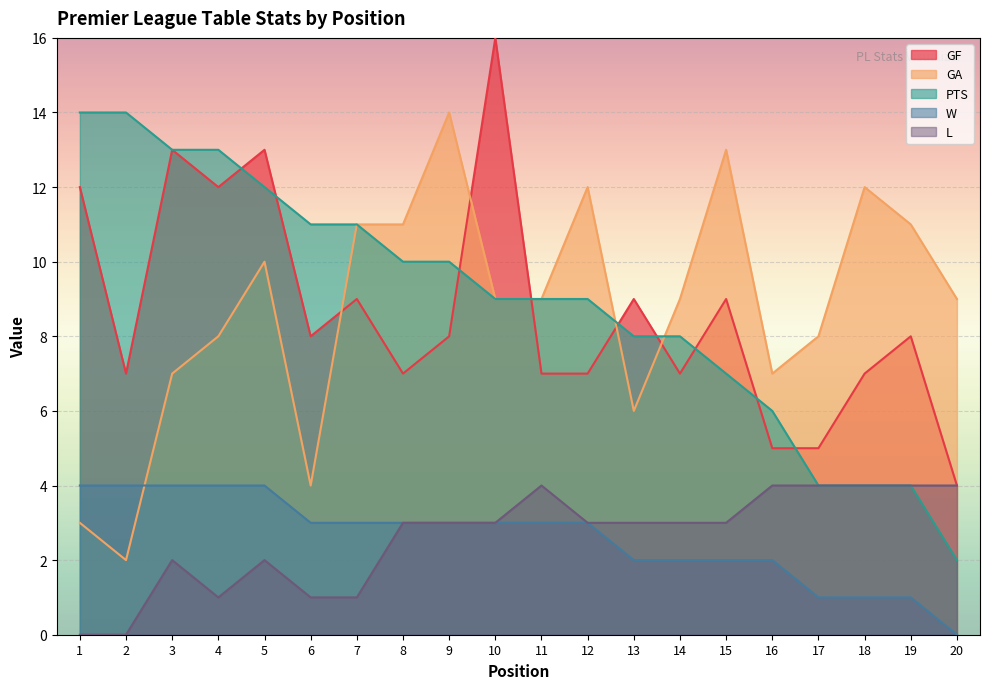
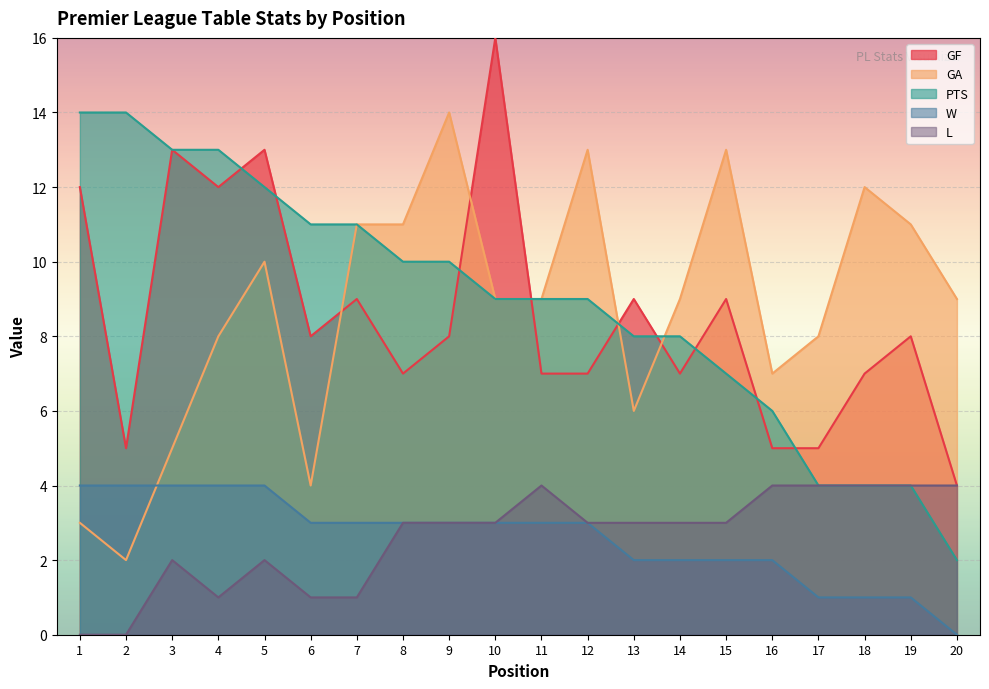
GF, 2: 7 -> 5
GA, 3: 7 -> 5
GA, 12: 12 -> 13
